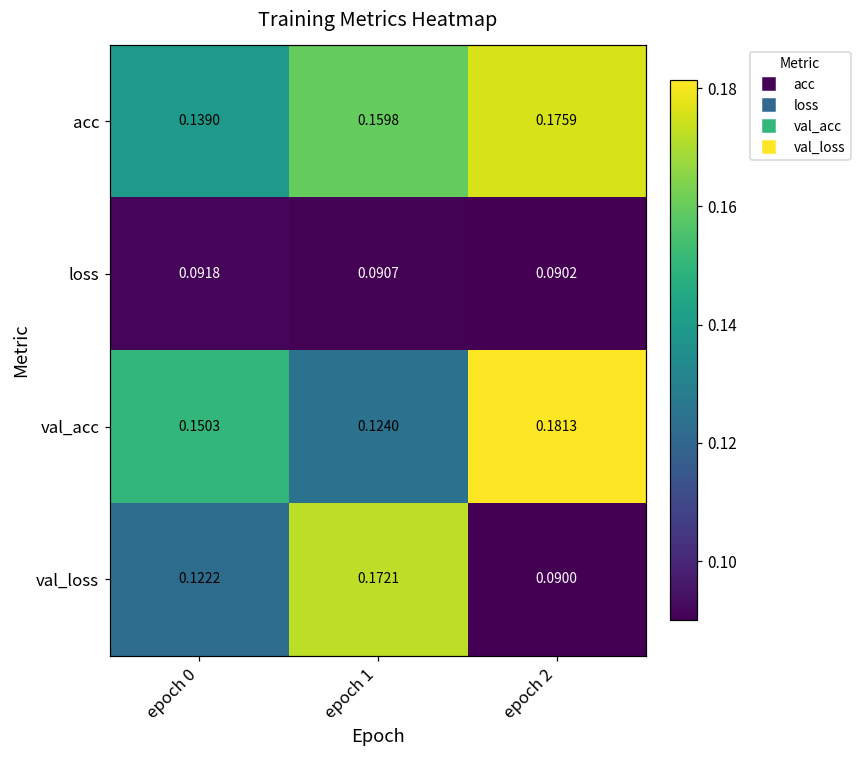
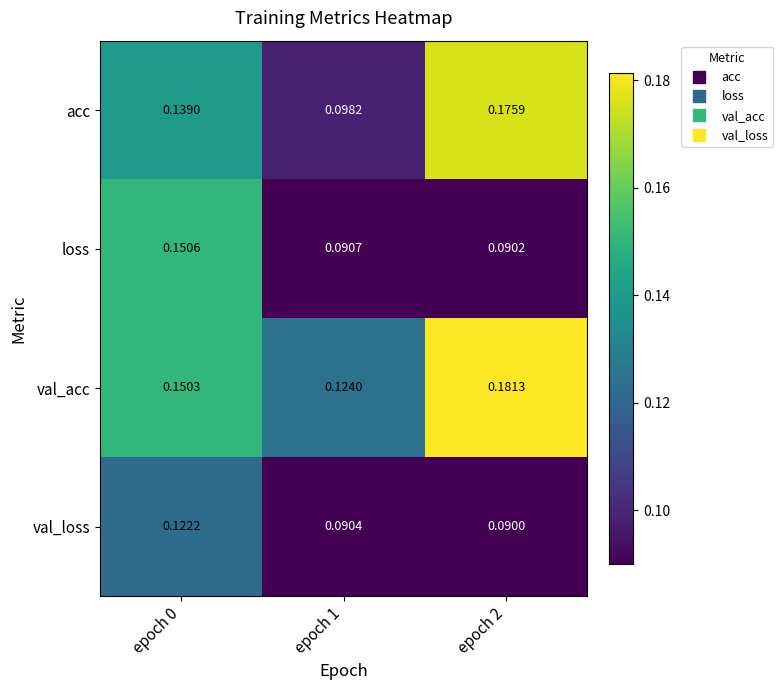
acc, epoch 1: 0.1598 -> 0.0982
loss, epoch 0: 0.0918 -> 0.1506
val_loss, epoch 1: 0.1721 -> 0.0904
